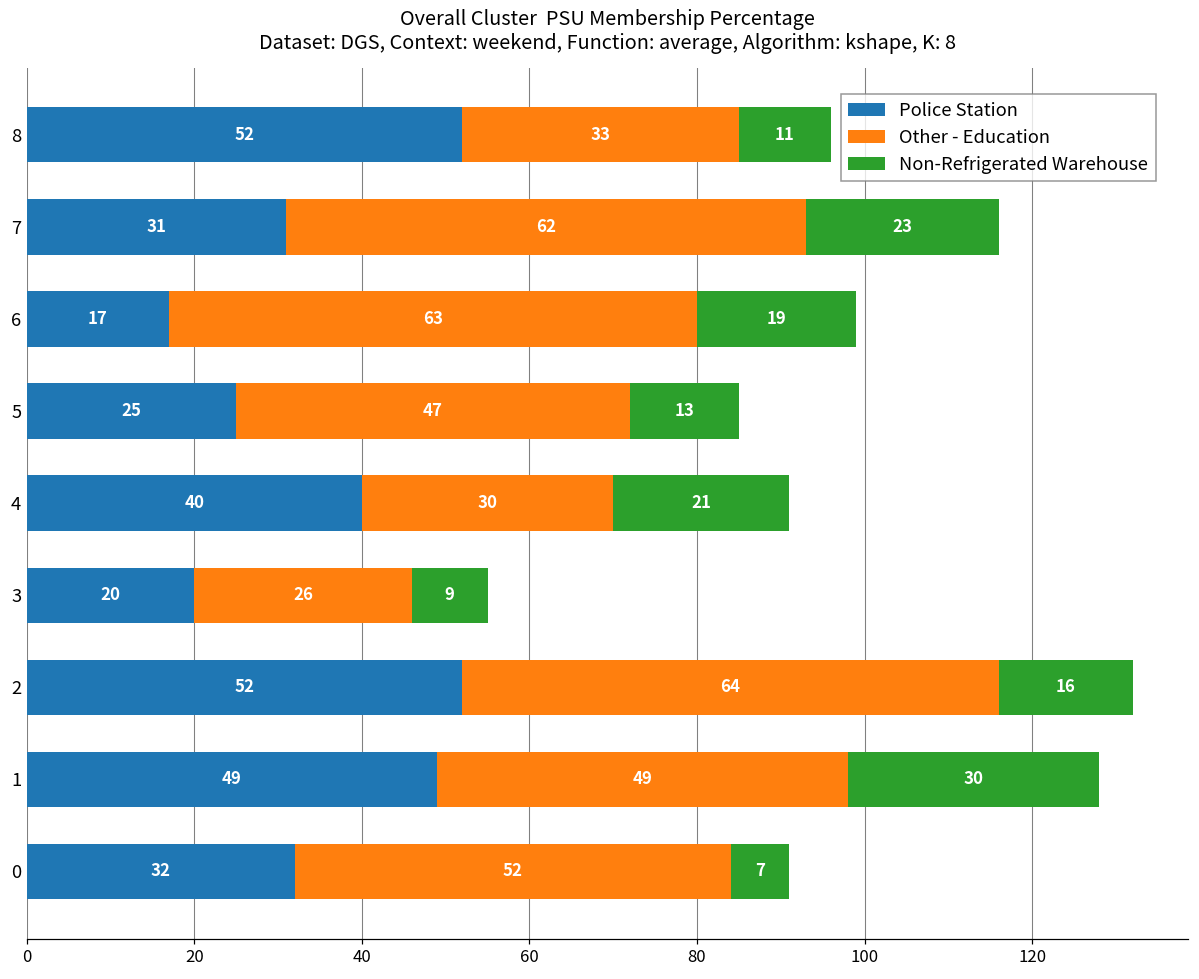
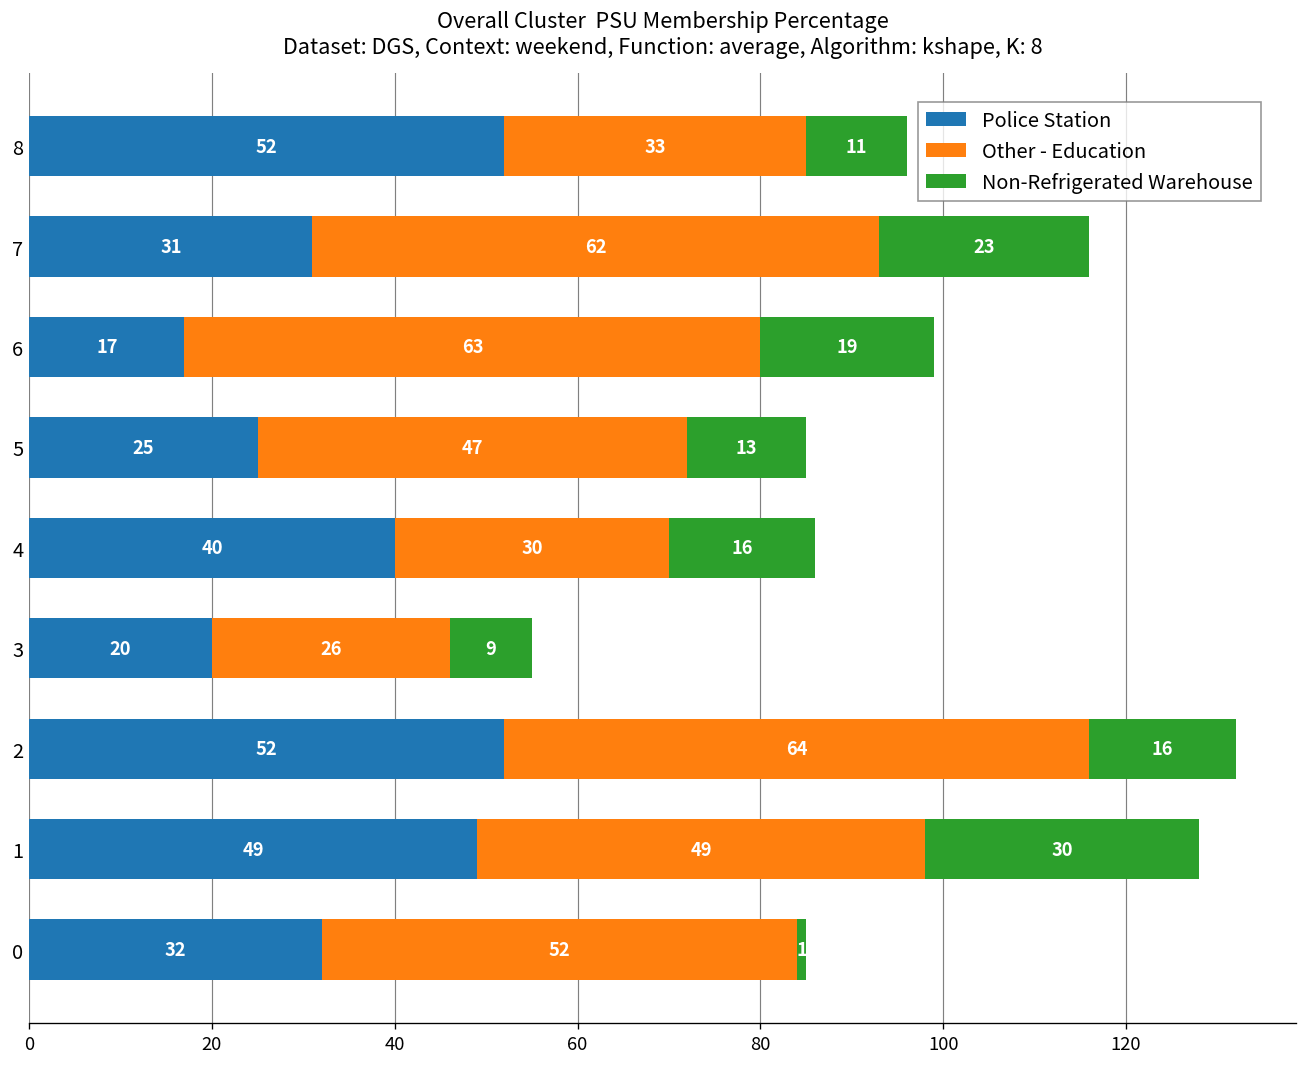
Non-Refrigerated Warehouse, 4: 21 -> 16
Non-Refrigerated Warehouse, 0: 7 -> 1
